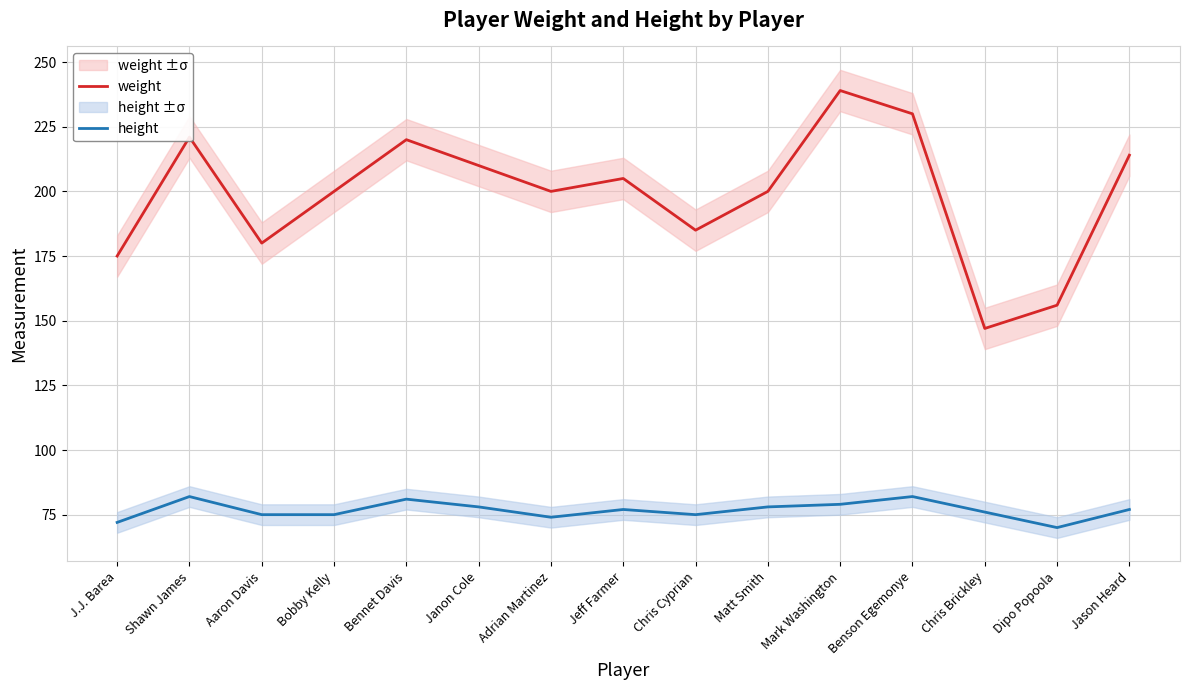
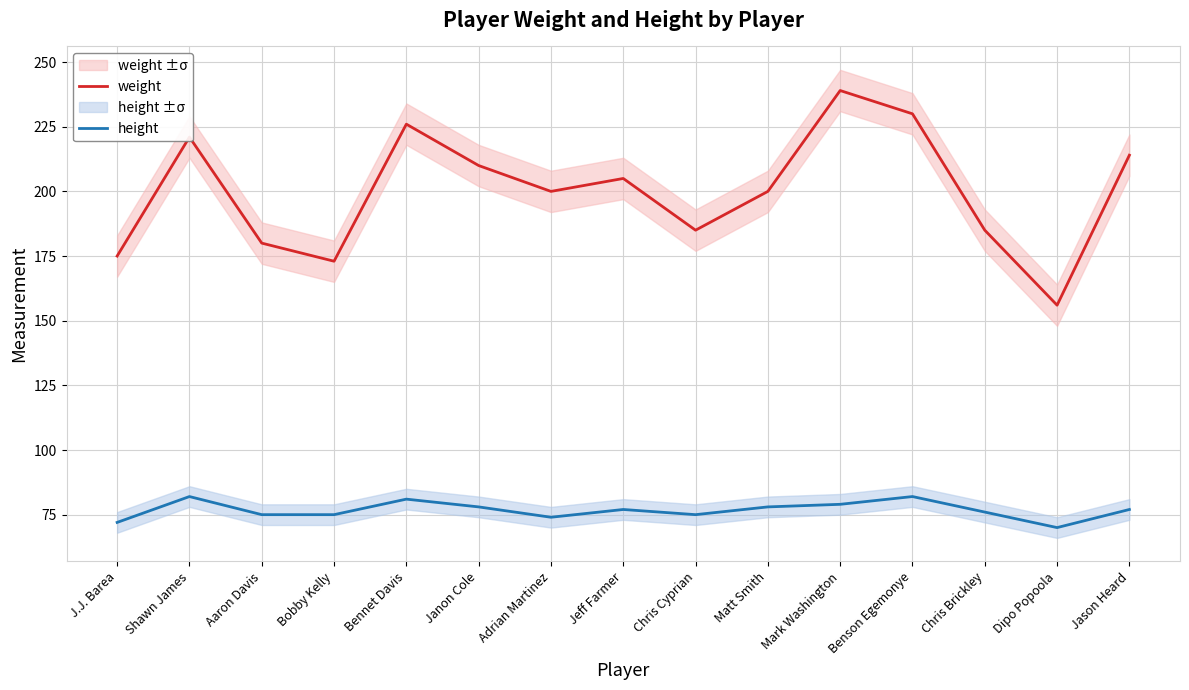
weight, Bobby Kelly: 200 -> 173
weight, Bennet Davis: 220 -> 226
weight, Chris Brickley: 147 -> 185
